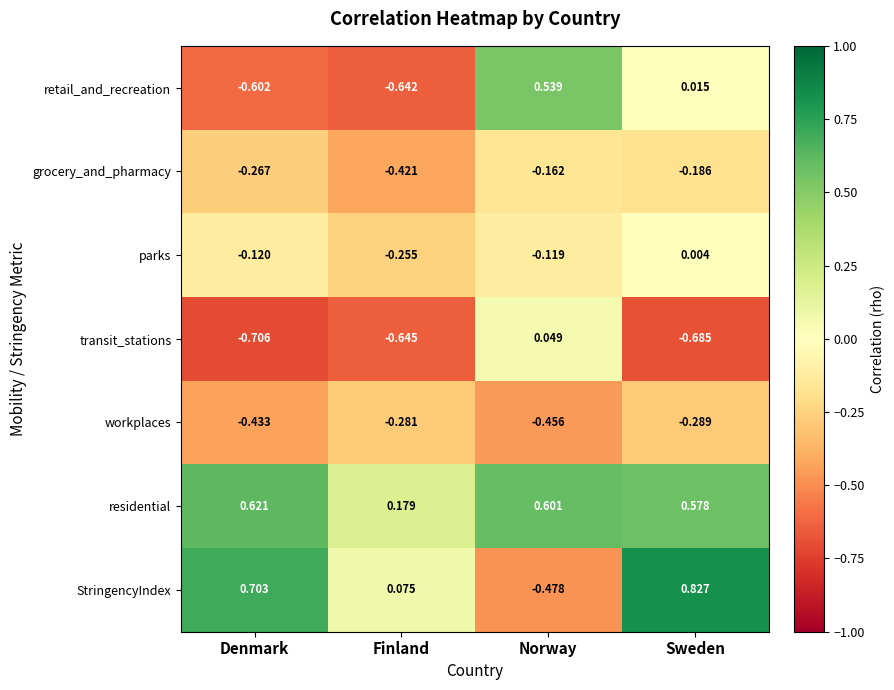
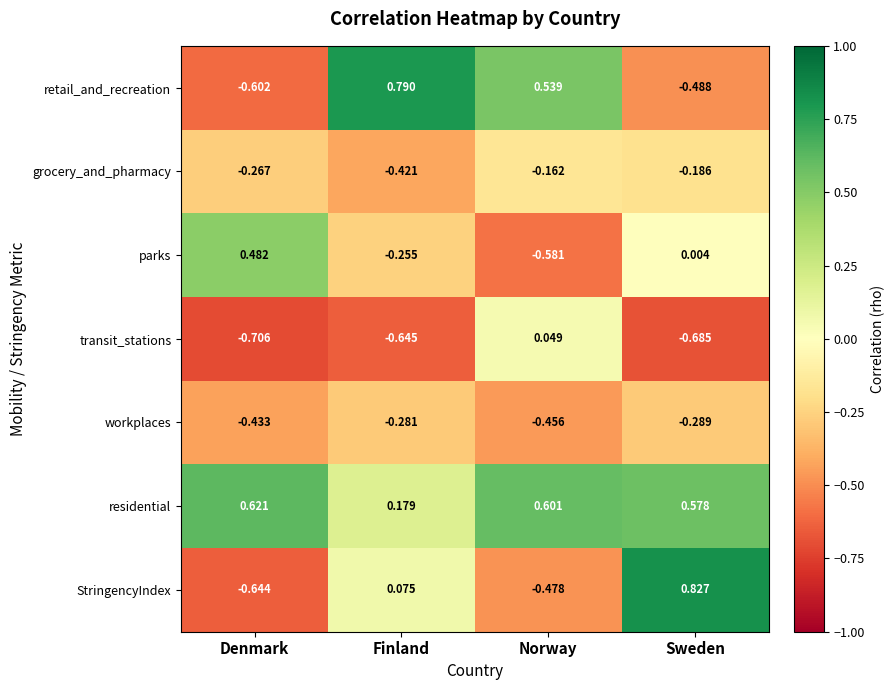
retail_and_recreation, Finland: -0.642 -> 0.790
retail_and_recreation, Sweden: 0.015 -> -0.488
parks, Denmark: -0.120 -> 0.482
parks, Norway: -0.119 -> -0.581
StringencyIndex, Denmark: 0.703 -> -0.644
